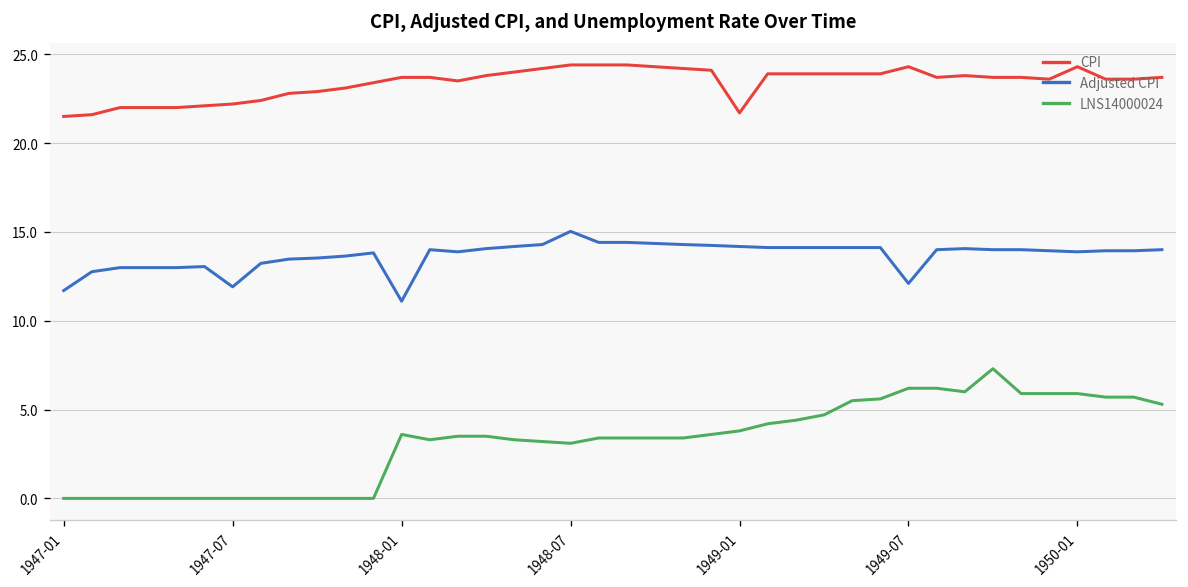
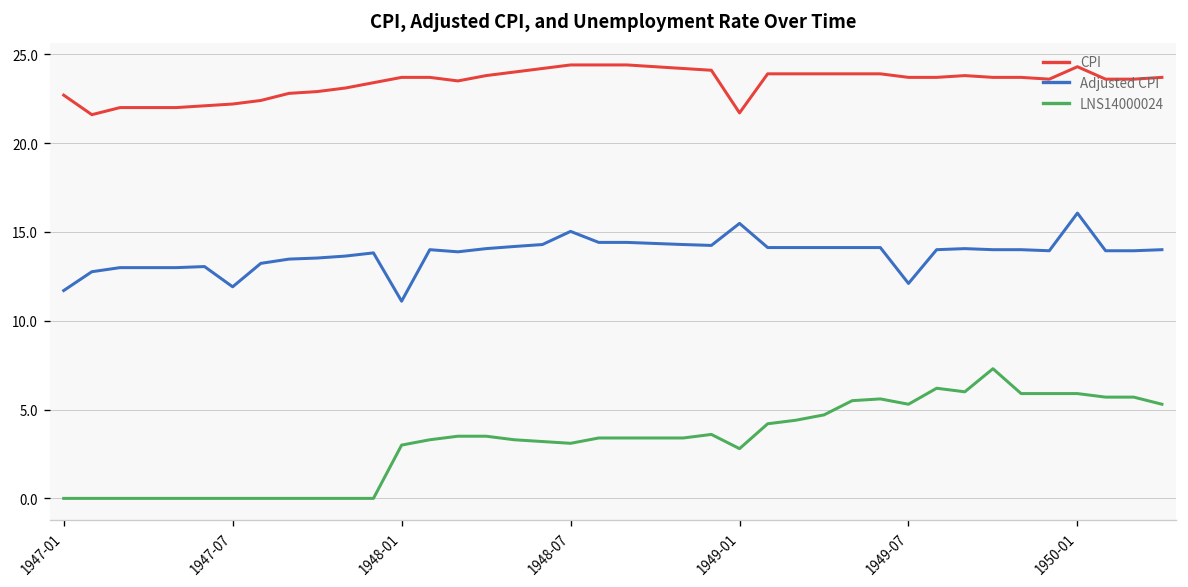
CPI, 1947-01: 21.5 -> 22.7
LNS14000024, 1948-01: 3.6 -> 3.0
Adjusted CPI, 1949-01: 14.2 -> 15.5
LNS14000024, 1949-01: 3.8 -> 2.8
CPI, 1949-07: 24.3 -> 23.7
LNS14000024, 1949-07: 6.2 -> 5.3
Adjusted CPI, 1950-01: 13.9 -> 16.1
